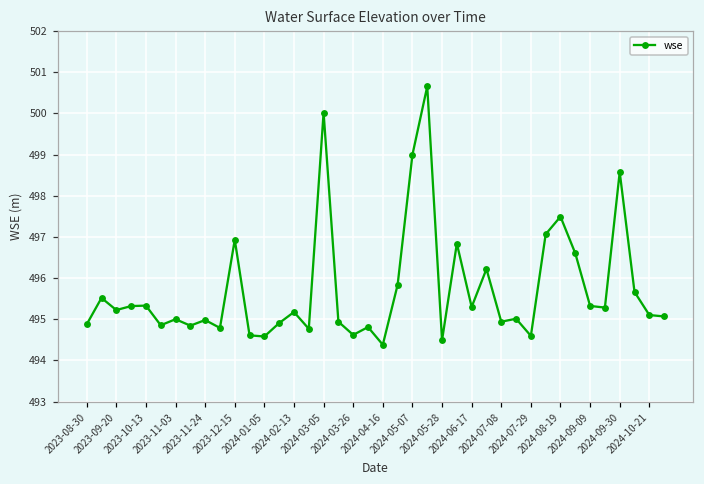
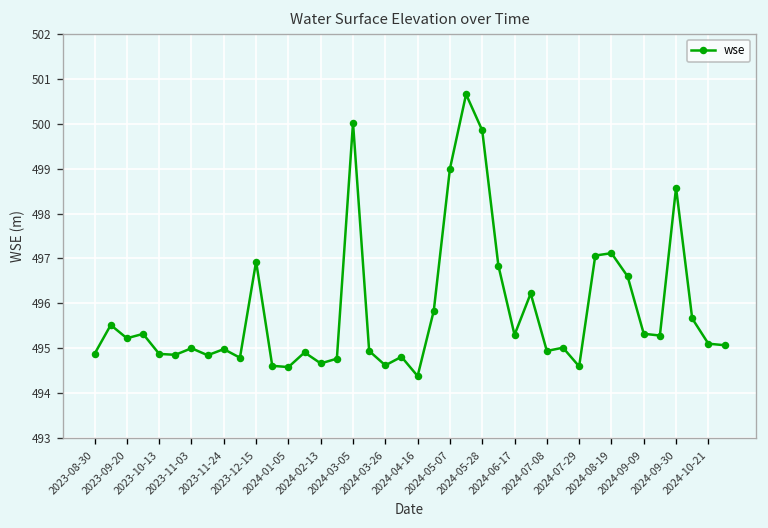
2023-10-13: 495.3 -> 494.9
2024-02-13: 495.2 -> 494.7
2024-05-28: 494.5 -> 499.9
2024-08-19: 497.5 -> 497.1
